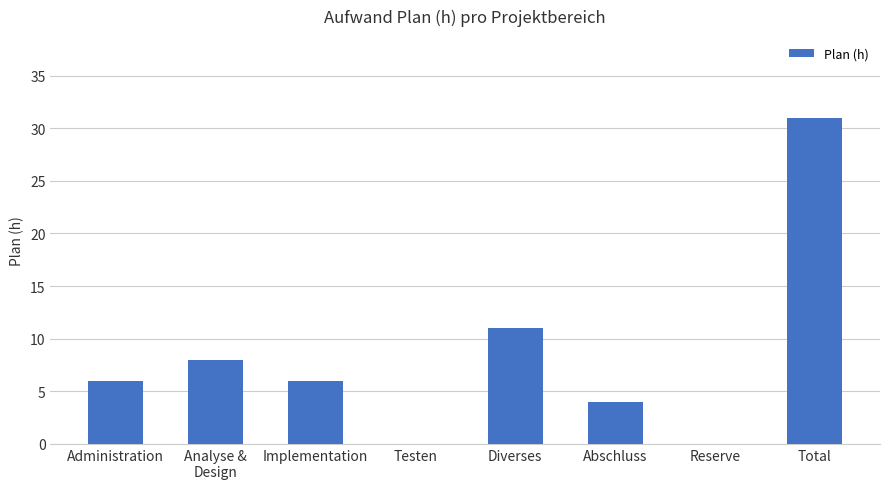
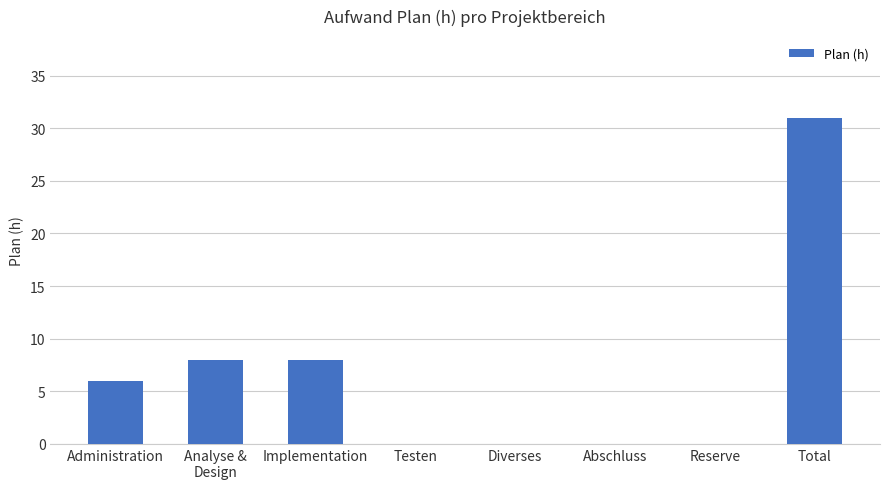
Implementation: 6 -> 8
Diverses: 11 -> 0
Abschluss: 4 -> 0
